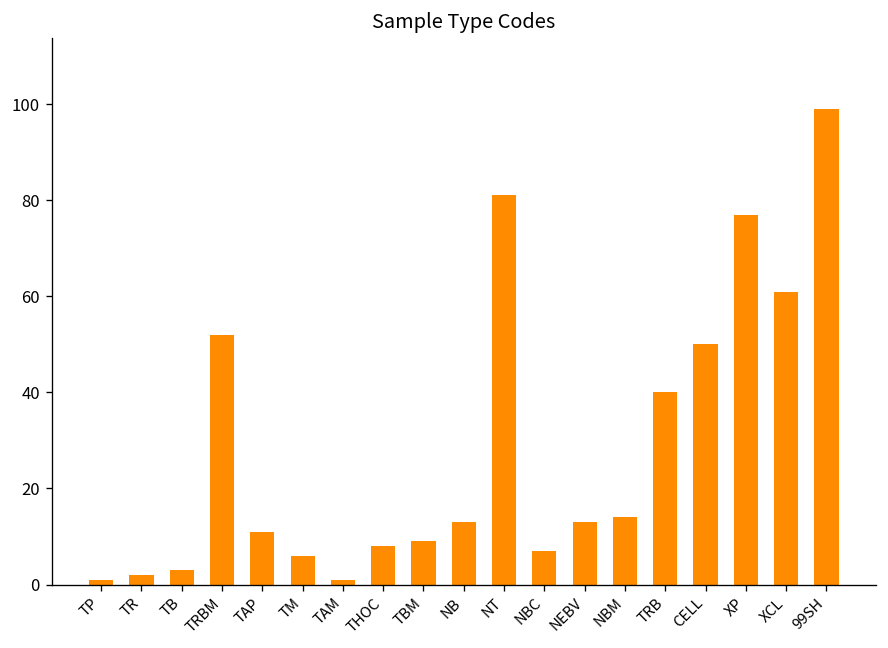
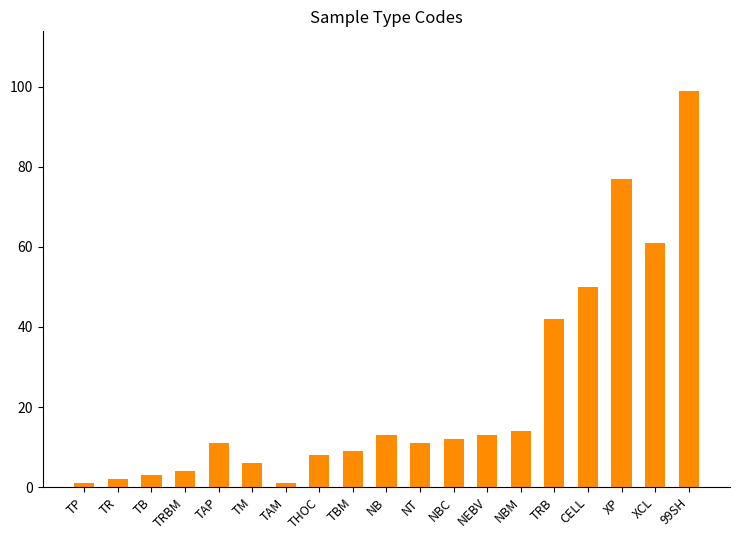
TRBM: 52 -> 4
NT: 81 -> 11
NBC: 7 -> 12
TRB: 40 -> 42
